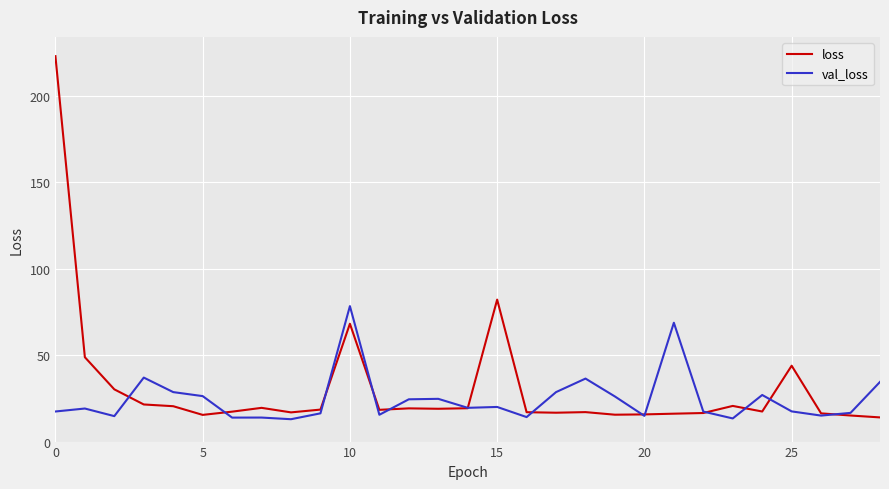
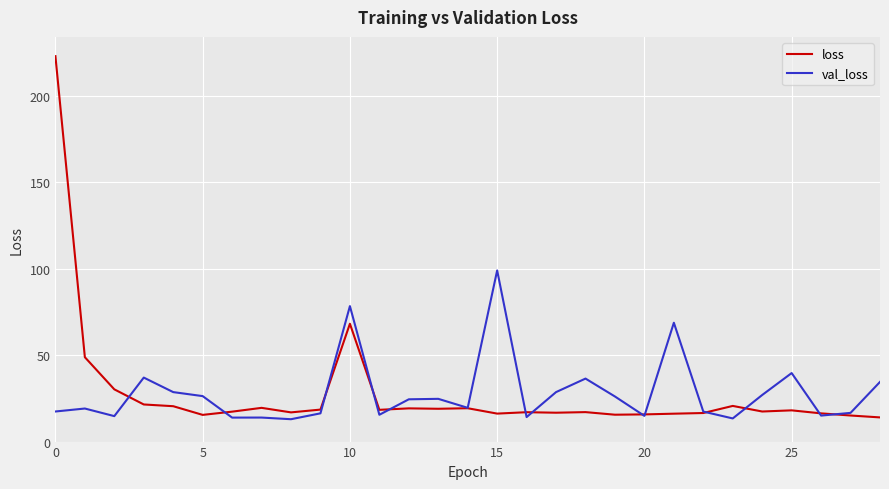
loss, 15: 82 -> 16
val_loss, 15: 20 -> 99
loss, 25: 44 -> 18
val_loss, 25: 17 -> 40
